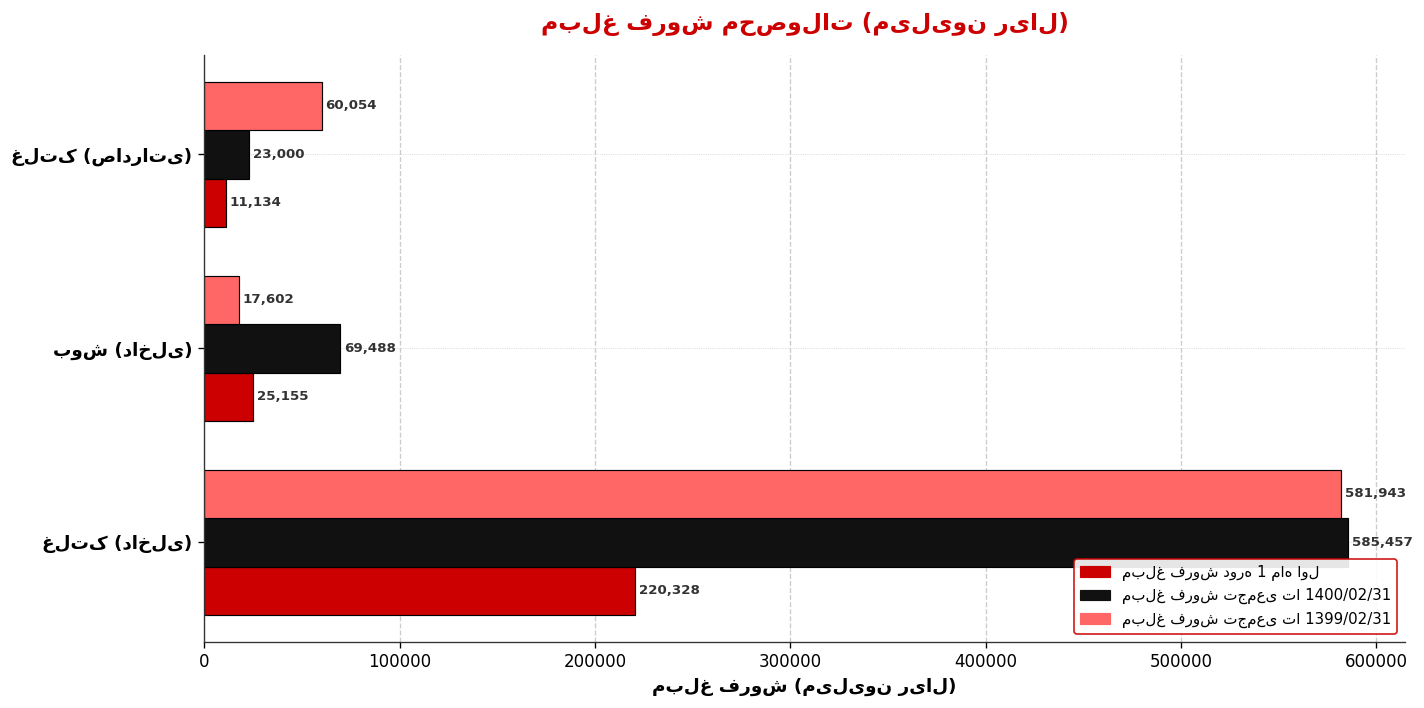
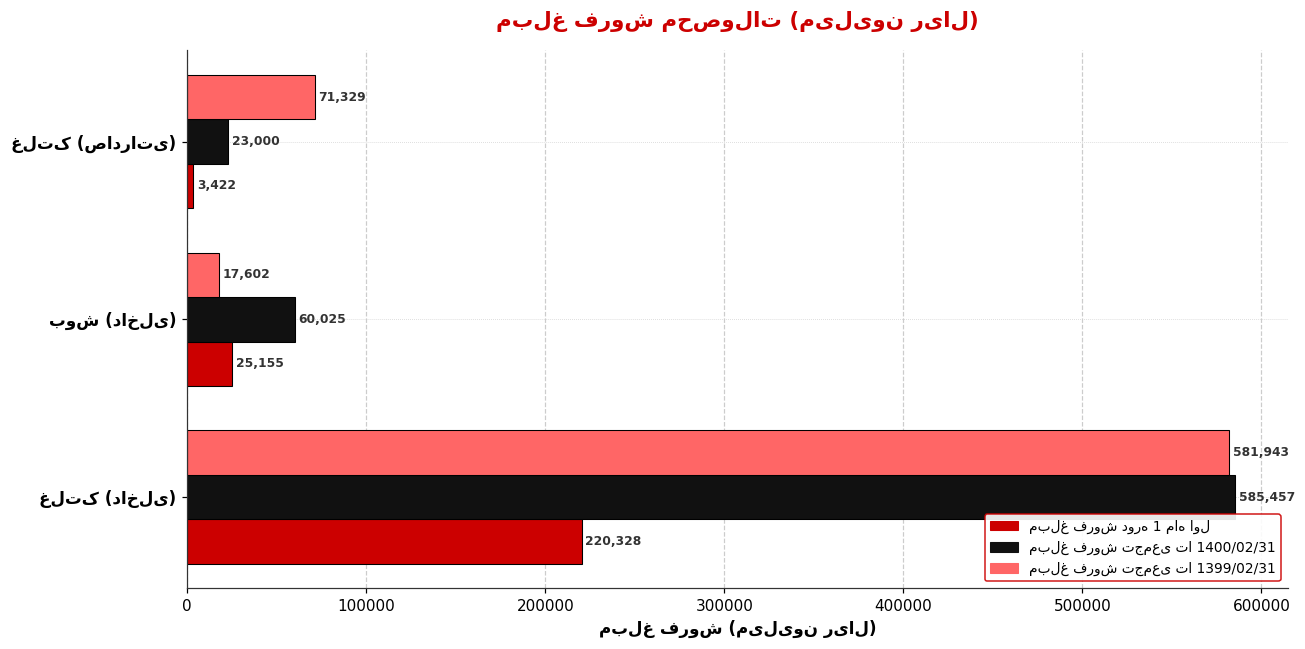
مبلغ فروش تجمعی تا 1399/02/31, غلتک (صادراتی): 60,054 -> 71,329
مبلغ فروش دوره 1 ماه اول, غلتک (صادراتی): 11,134 -> 3,422
مبلغ فروش تجمعی تا 1400/02/31, بوش (داخلی): 69,488 -> 60,025
